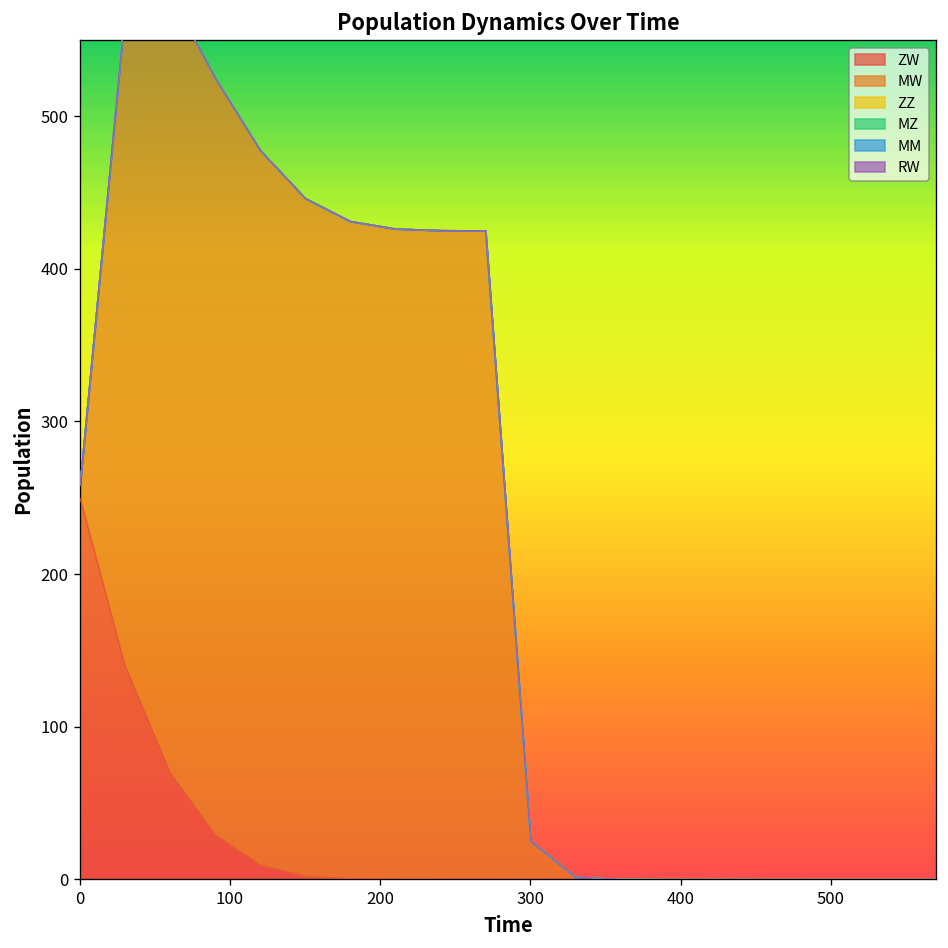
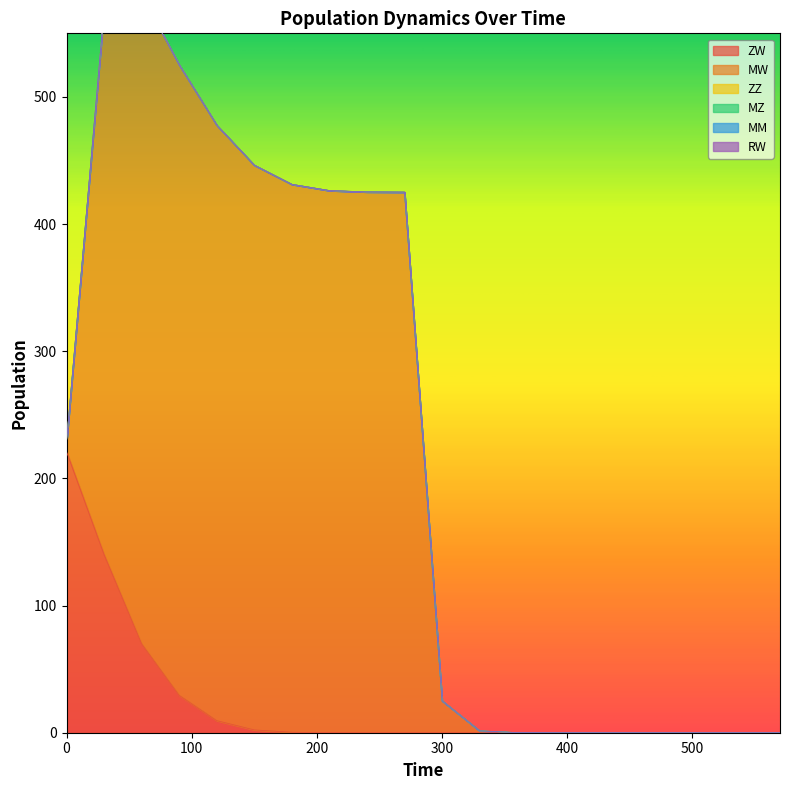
ZW, 0: 250 -> 221
